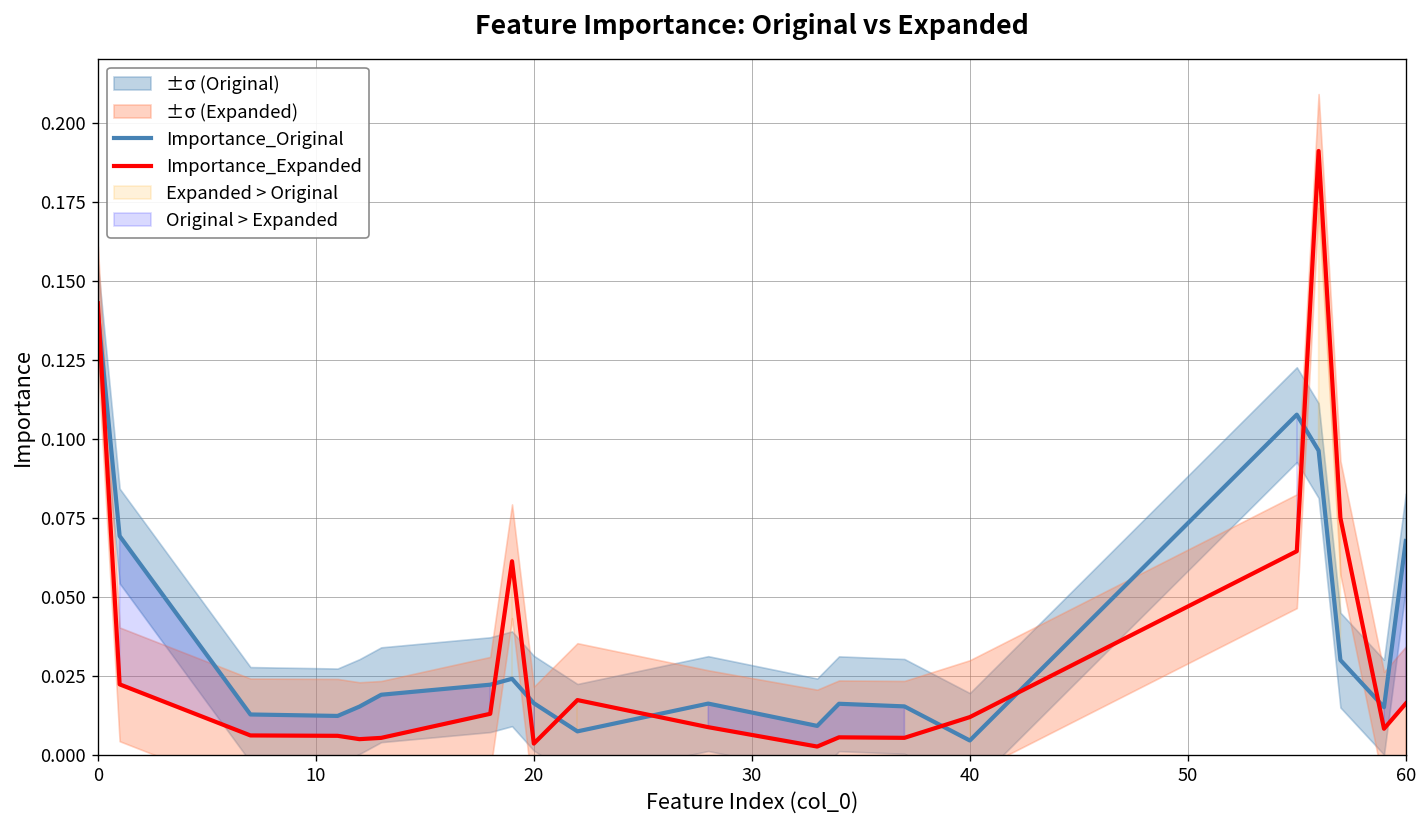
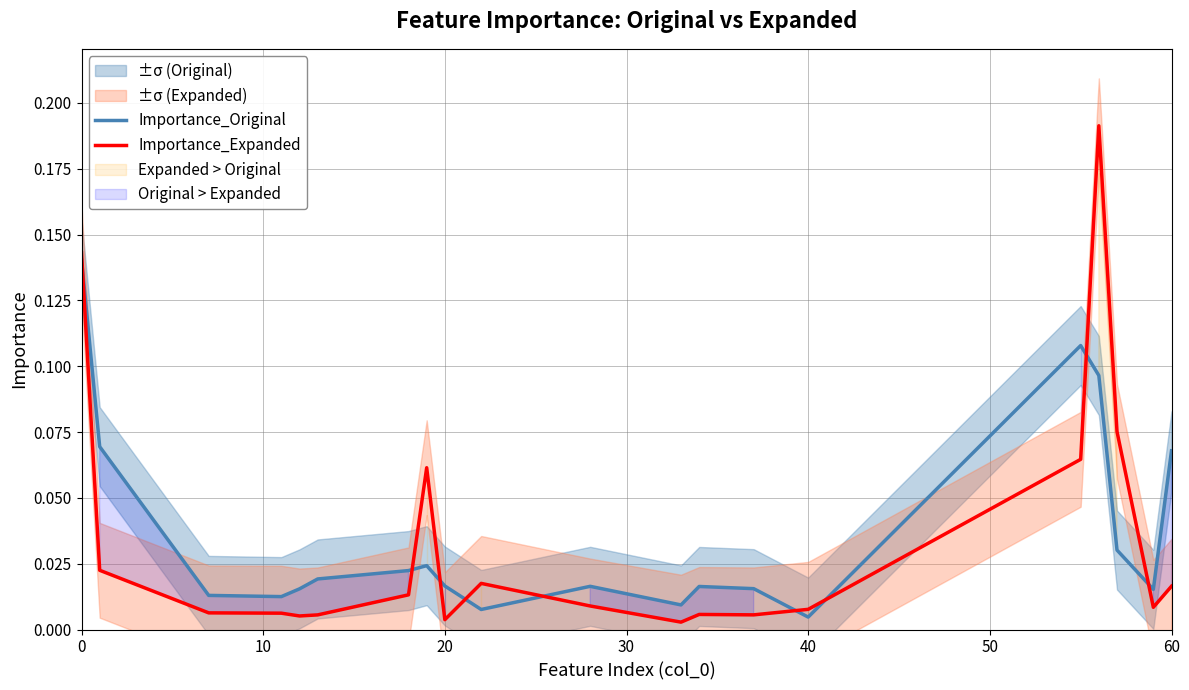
Importance_Expanded, 40: 0.012 -> 0.008
